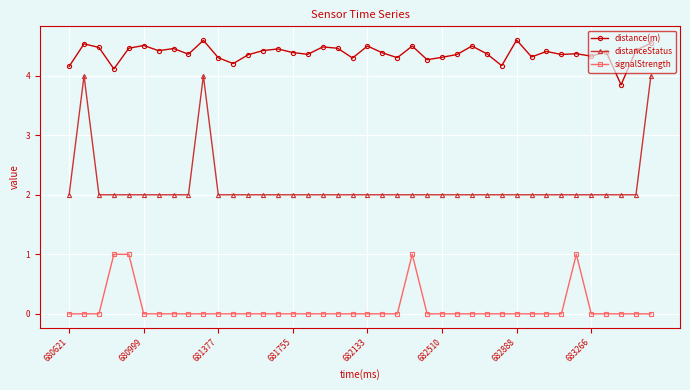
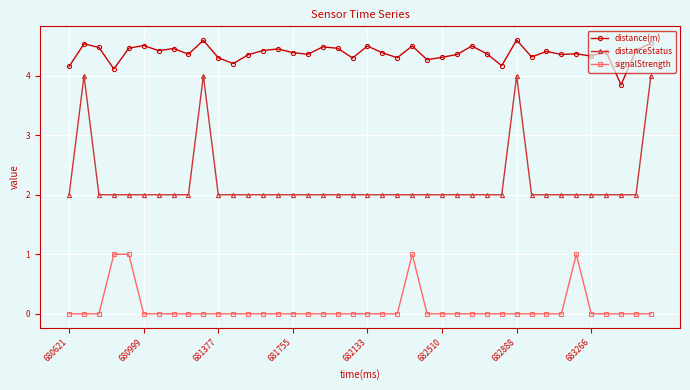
distanceStatus, 682888: 2 -> 4
